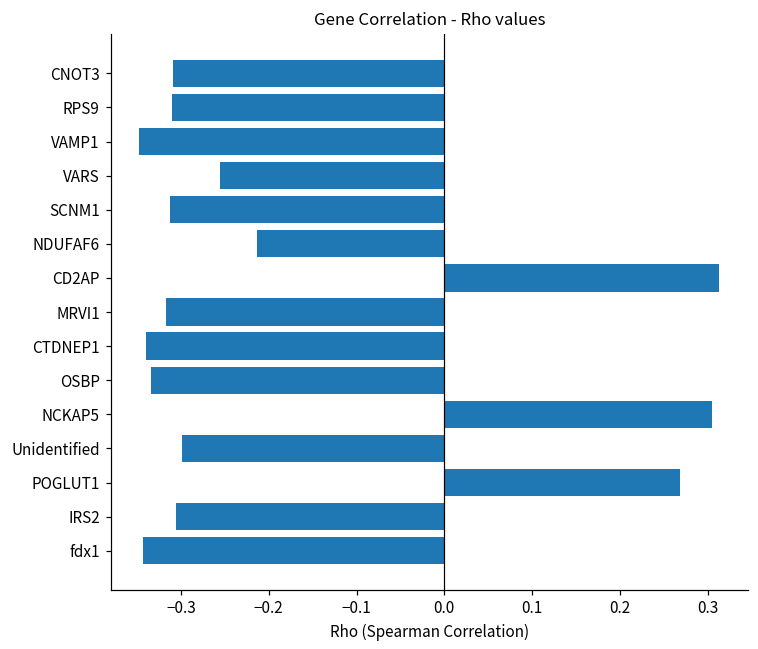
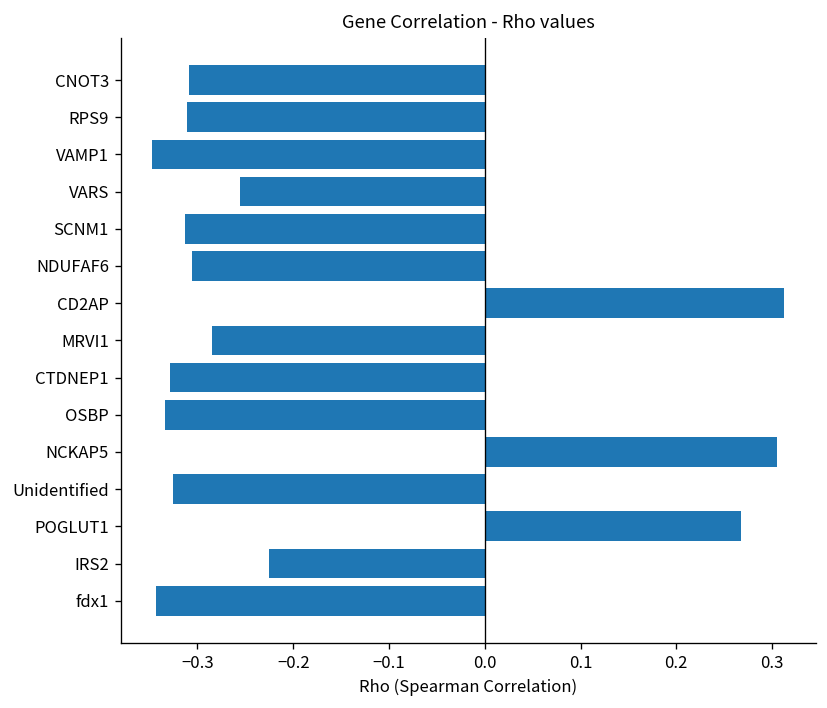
NDUFAF6: -0.21 -> -0.31
MRVI1: -0.32 -> -0.28
CTDNEP1: -0.34 -> -0.33
Unidentified: -0.30 -> -0.33
IRS2: -0.31 -> -0.23
